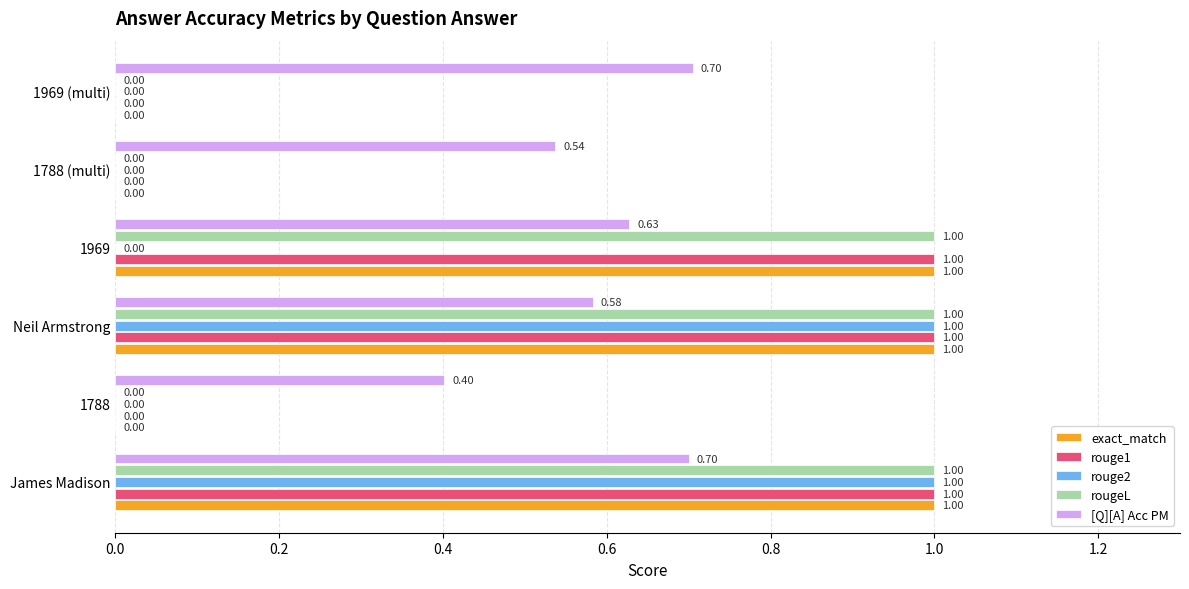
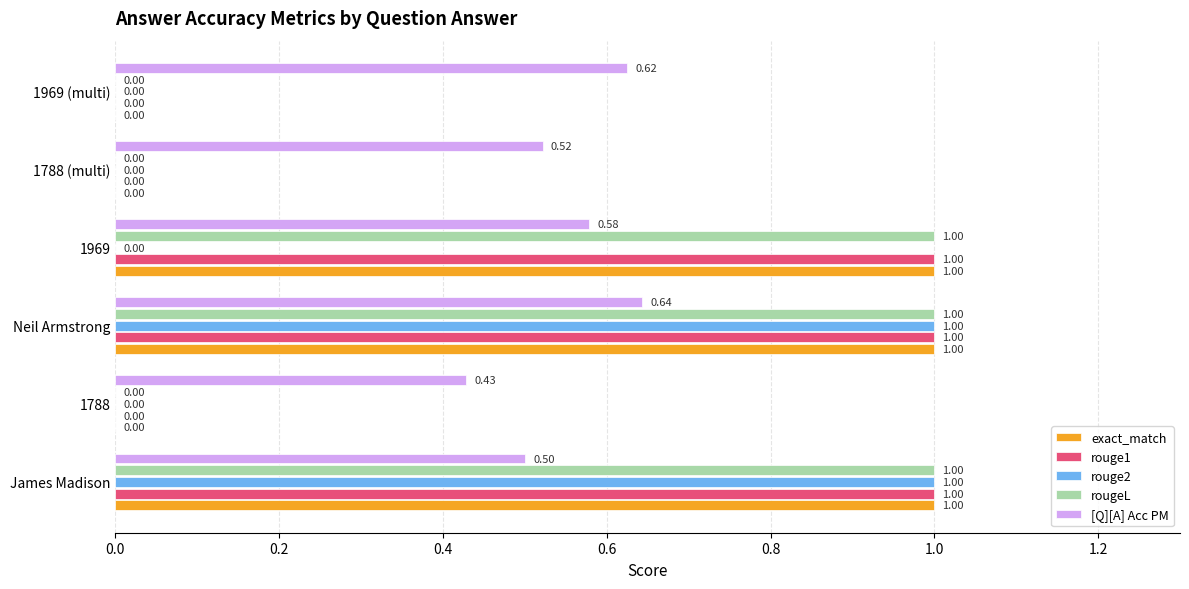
[Q][A] Acc PM, 1969 (multi): 0.70 -> 0.62
[Q][A] Acc PM, 1788 (multi): 0.54 -> 0.52
[Q][A] Acc PM, 1969: 0.63 -> 0.58
[Q][A] Acc PM, Neil Armstrong: 0.58 -> 0.64
[Q][A] Acc PM, 1788: 0.40 -> 0.43
[Q][A] Acc PM, James Madison: 0.70 -> 0.50
